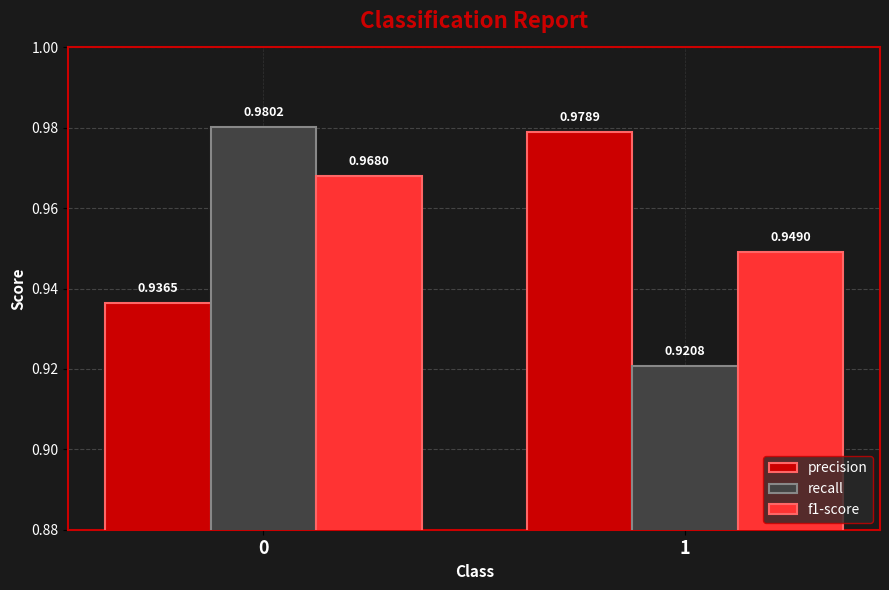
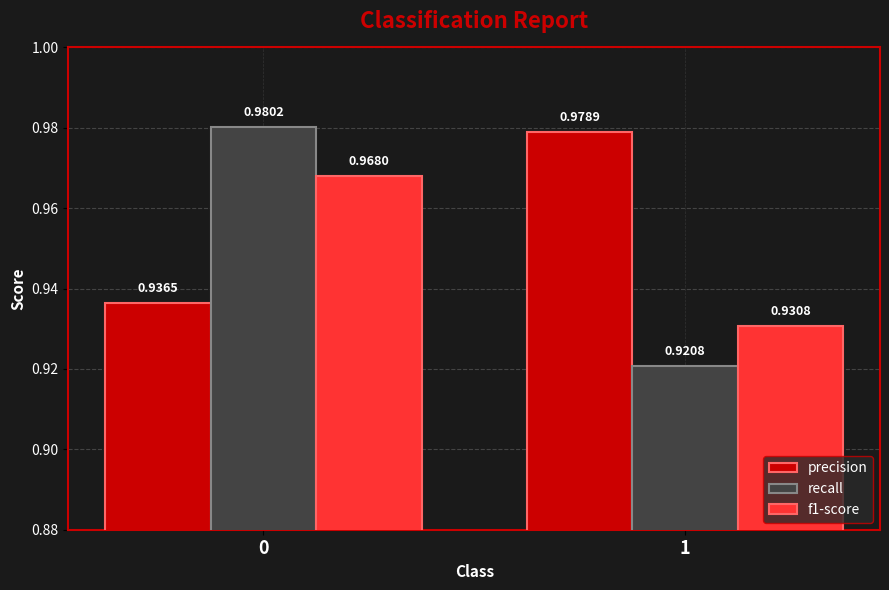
f1-score, 1: 0.9490 -> 0.9308
